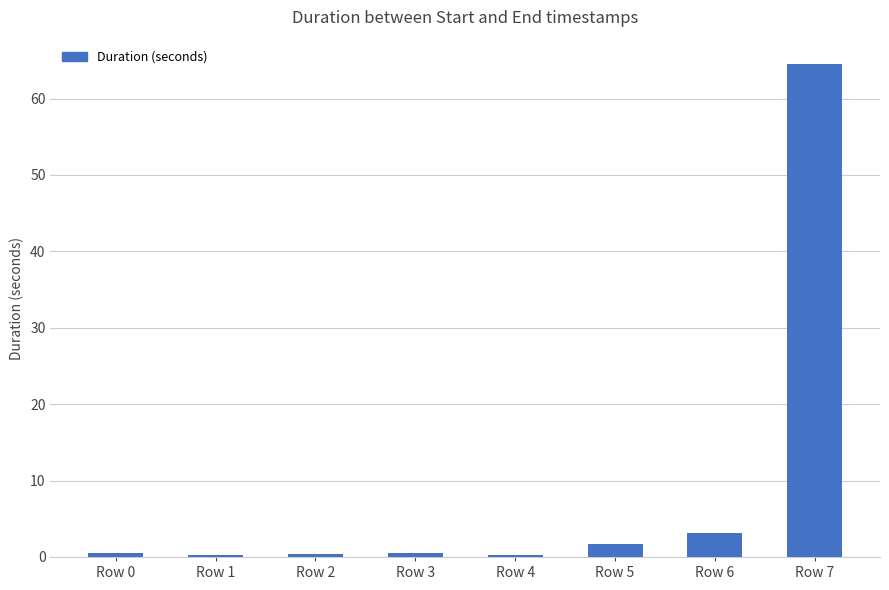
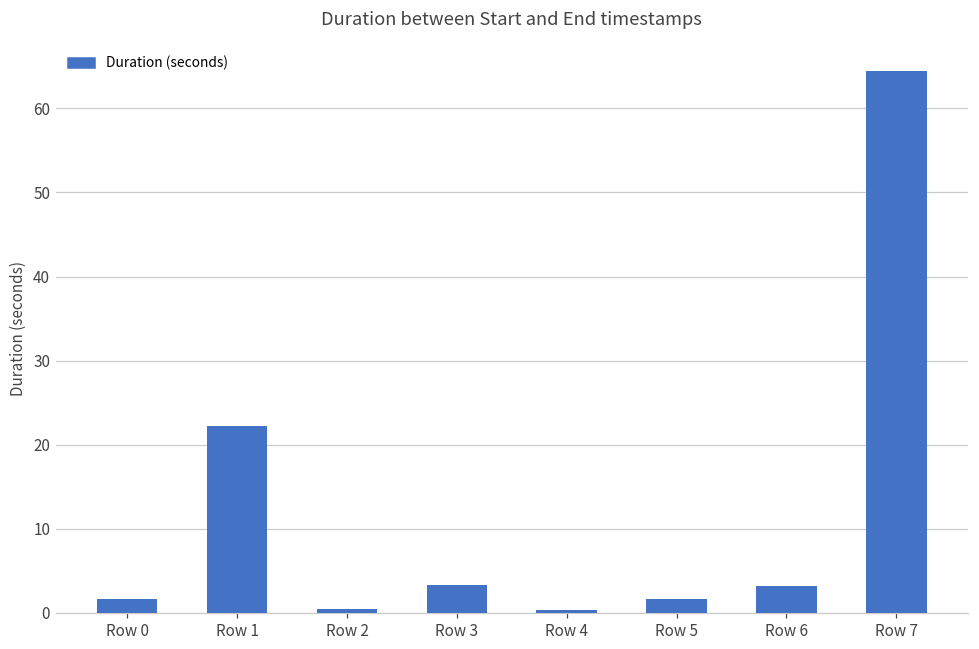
Row 0: 1 -> 2
Row 1: 0 -> 22
Row 3: 1 -> 3
